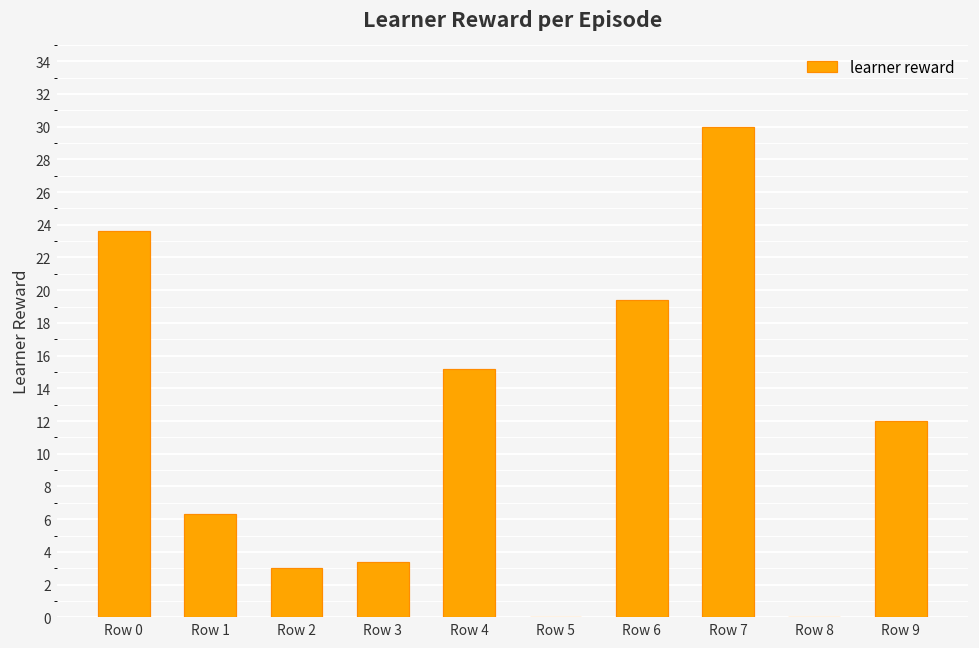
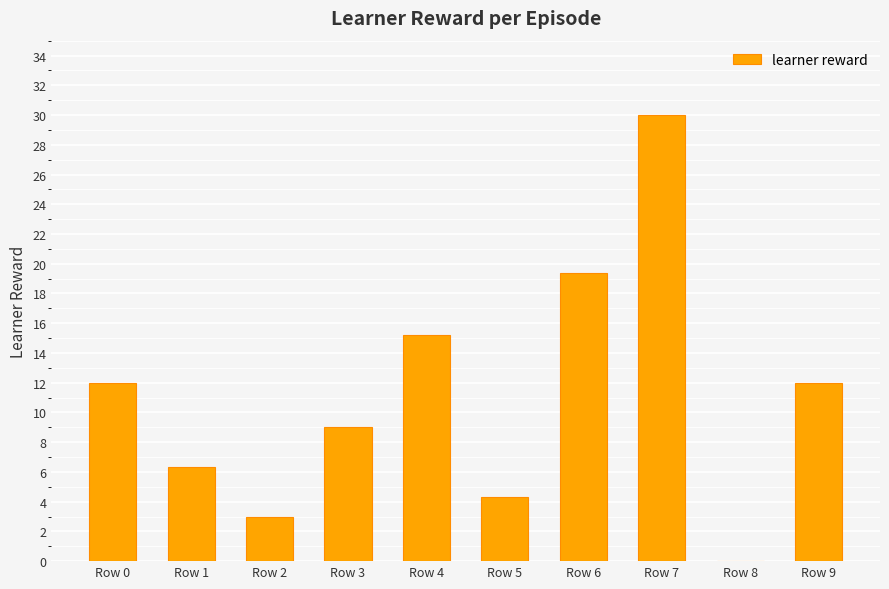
Row 0: 23.6 -> 12.0
Row 3: 3.4 -> 9.0
Row 5: 0.0 -> 4.3
